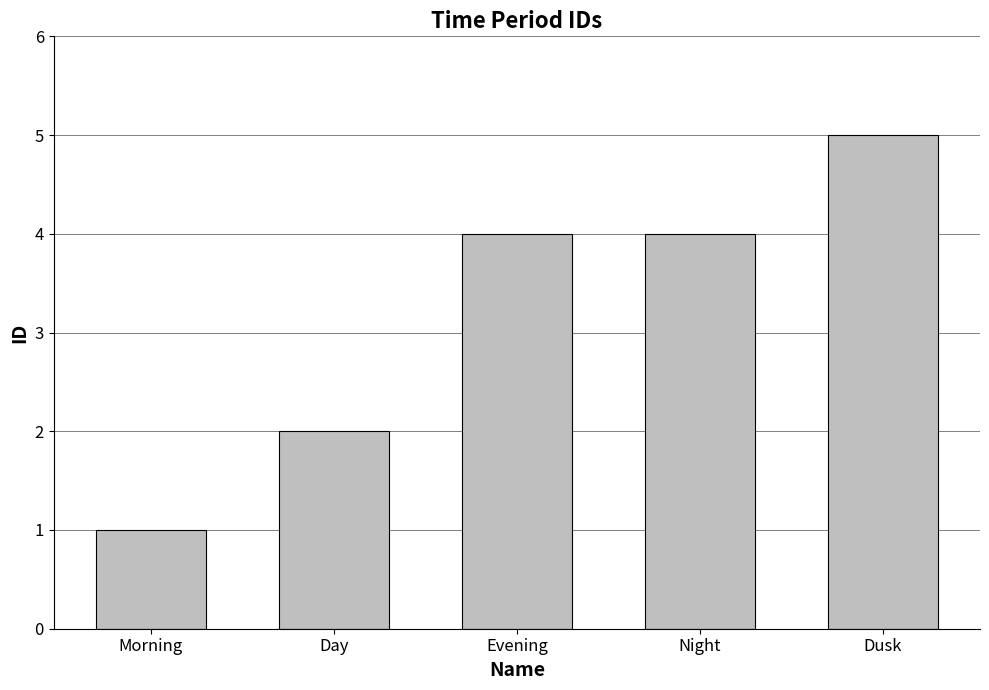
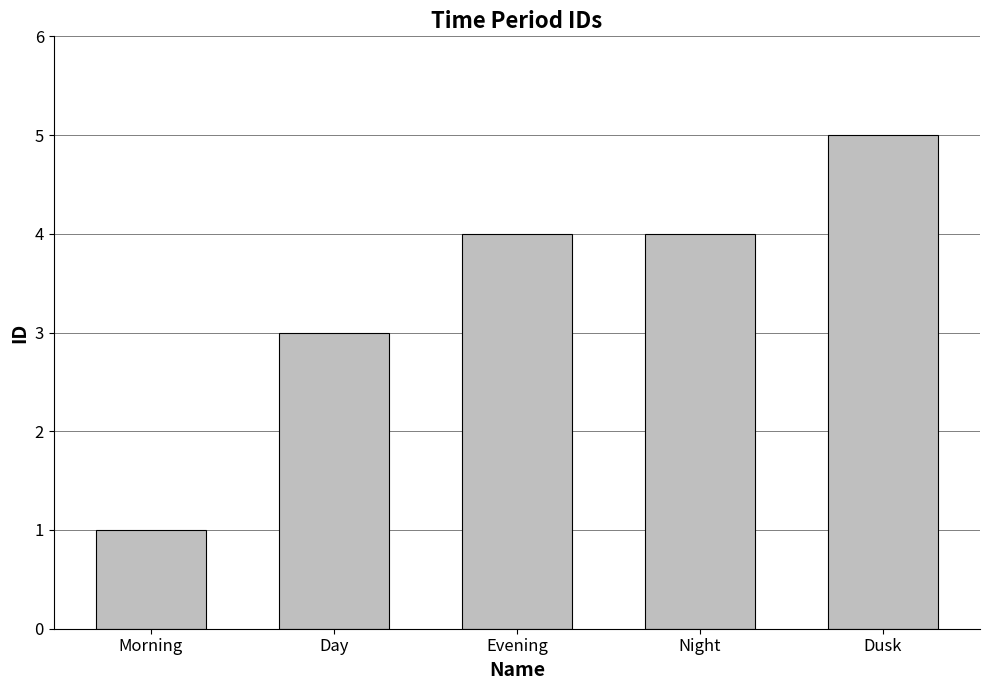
Day: 2 -> 3
